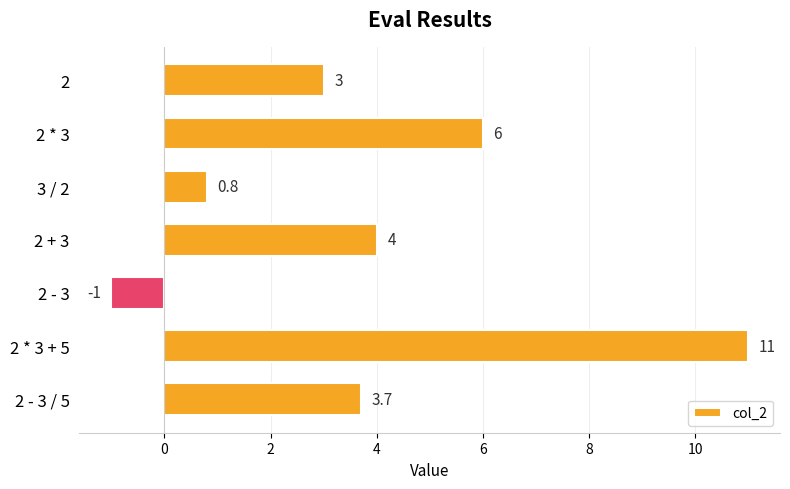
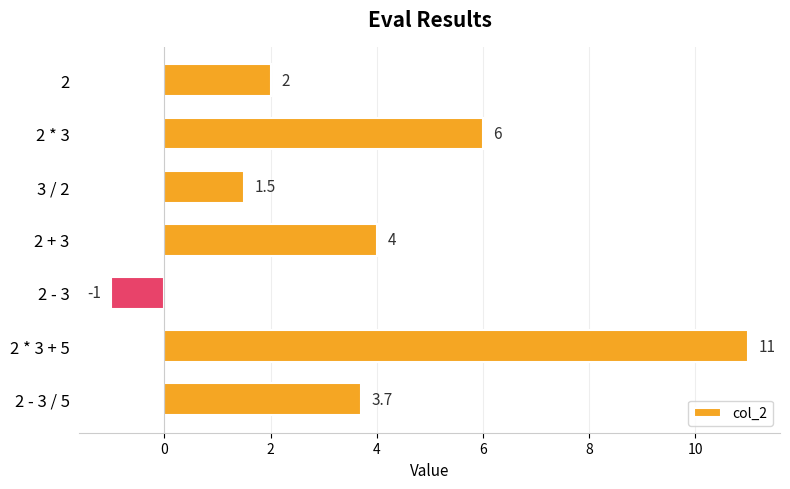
2: 3 -> 2
3 / 2: 0.8 -> 1.5
